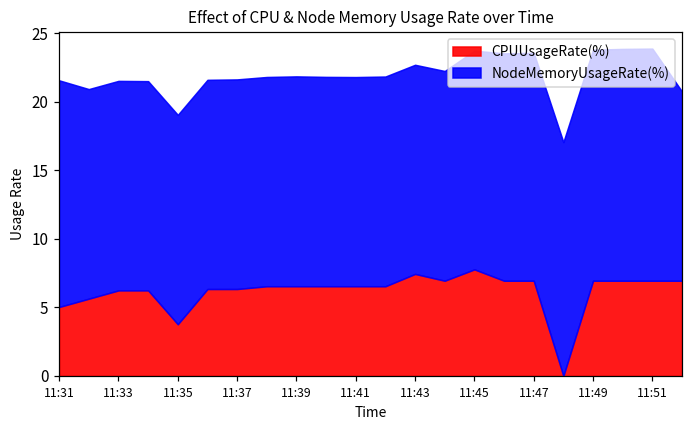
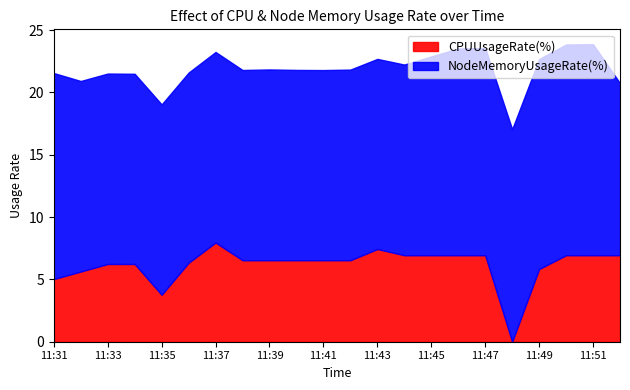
CPUUsageRate(%), 11:37: 6.3 -> 8.0
CPUUsageRate(%), 11:45: 7.8 -> 6.9
CPUUsageRate(%), 11:49: 6.9 -> 5.8
